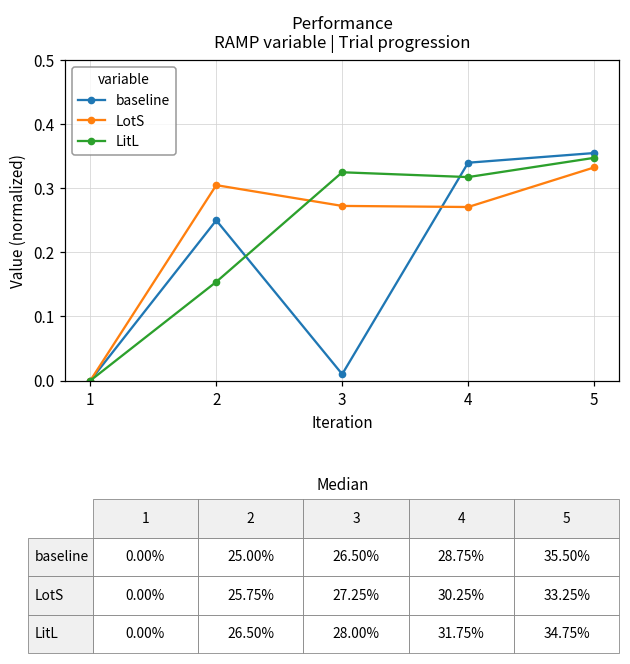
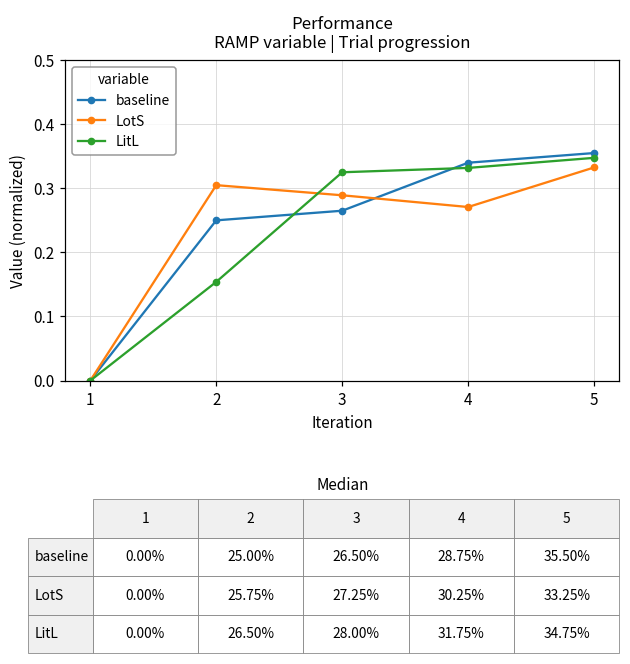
baseline, 3: 0.01 -> 0.27
LotS, 3: 0.27 -> 0.29
LitL, 4: 0.32 -> 0.33
